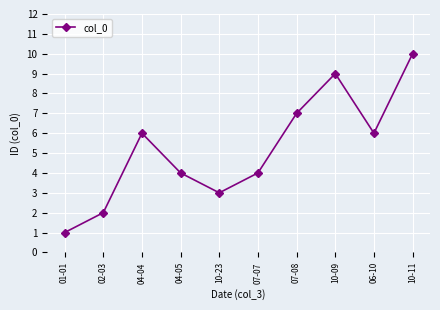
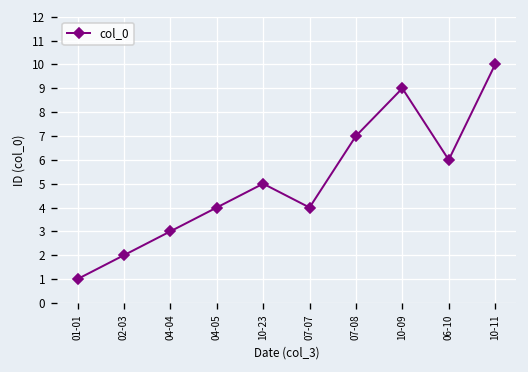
04-04: 6 -> 3
10-23: 3 -> 5
